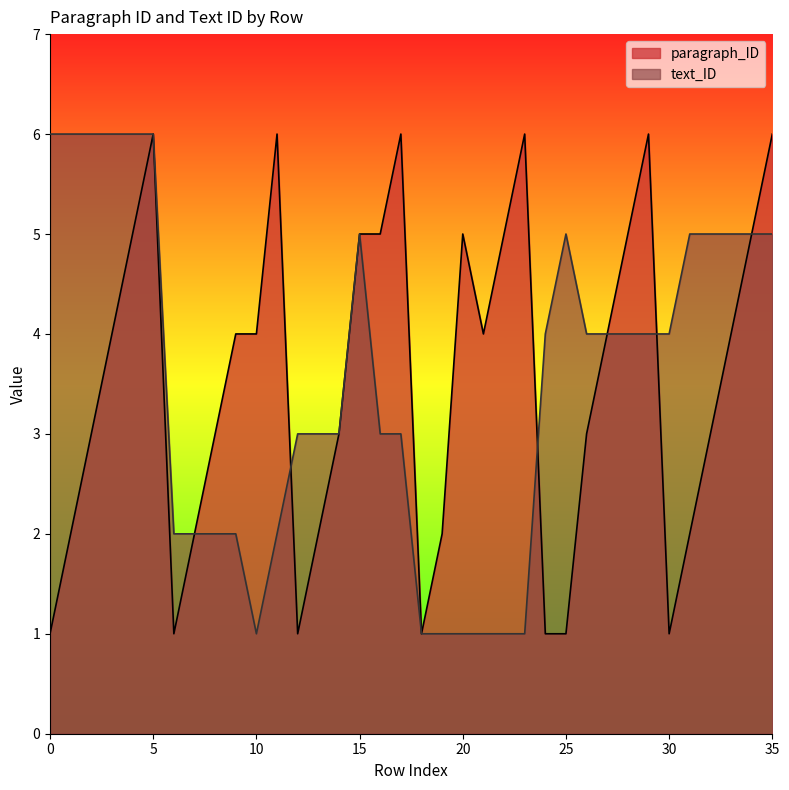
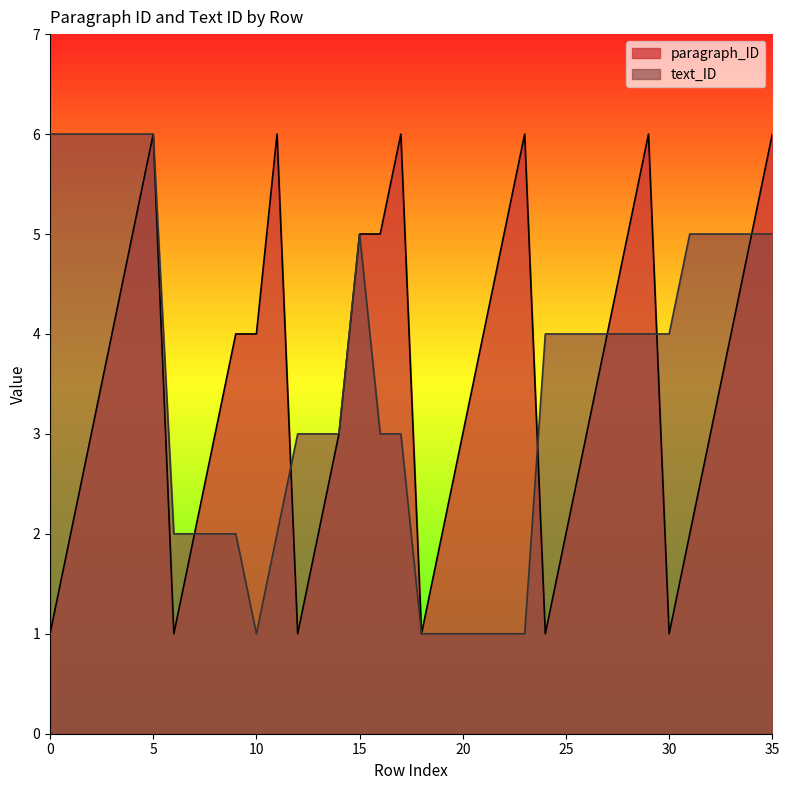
paragraph_ID, 20: 5 -> 3
paragraph_ID, 25: 1 -> 2
text_ID, 25: 5 -> 4
